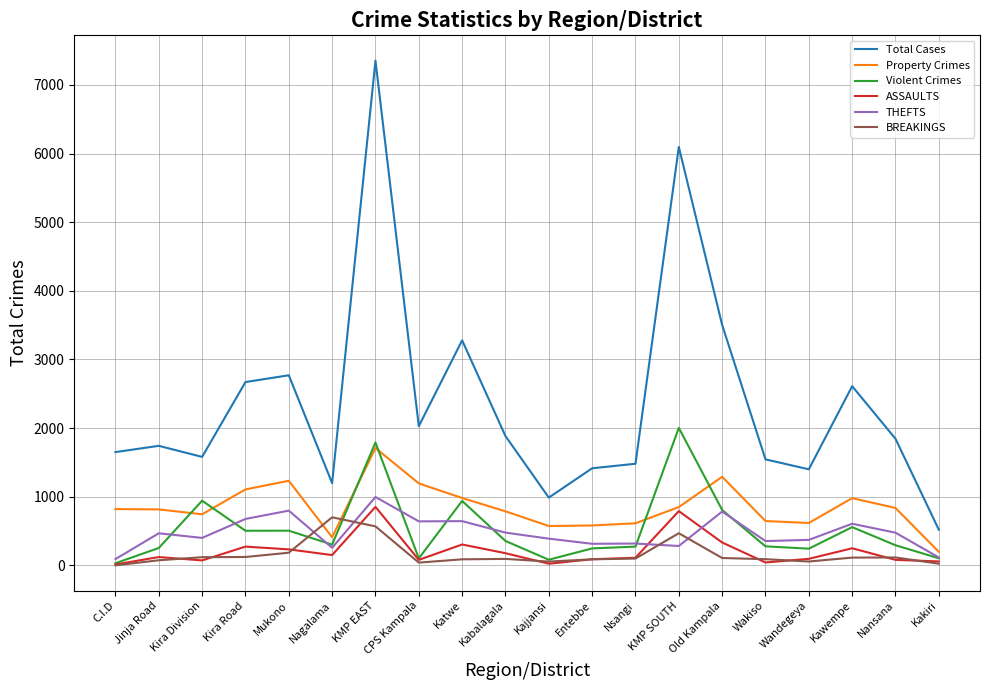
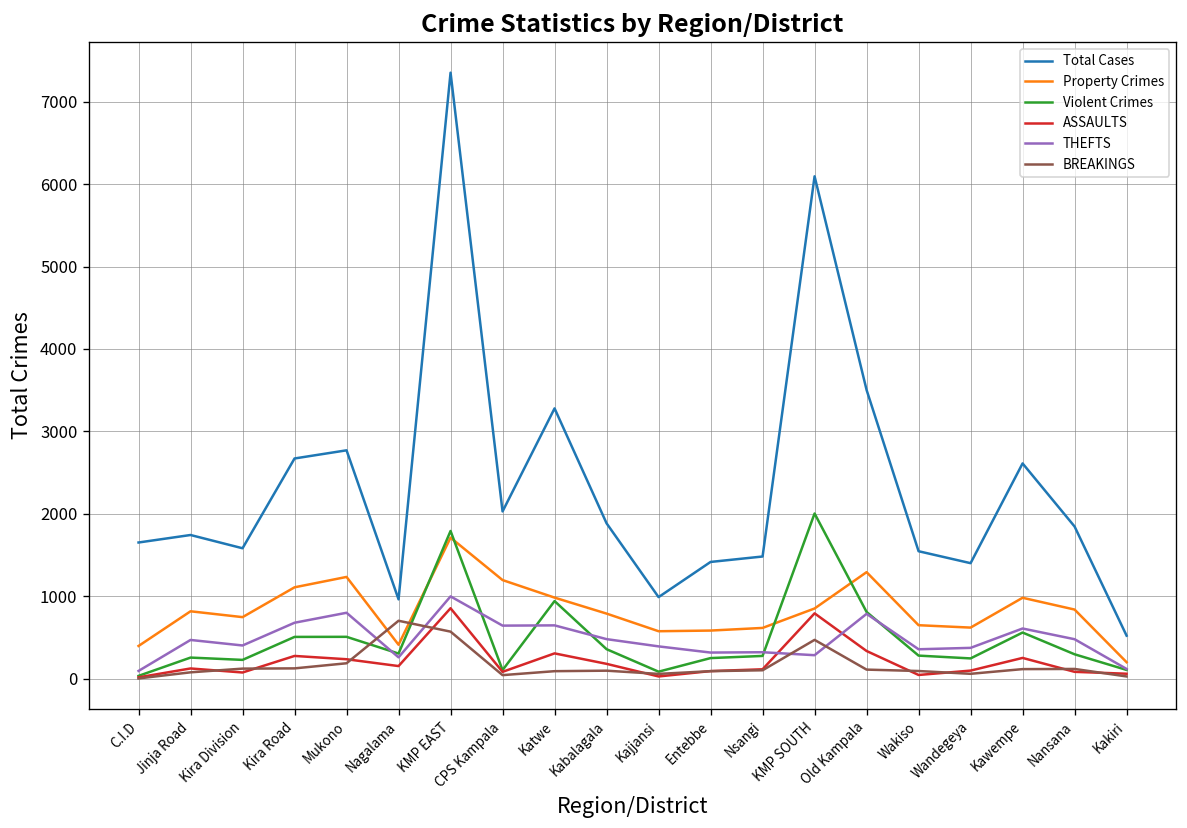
Property Crimes, C.I.D: 800 -> 400
Violent Crimes, Kira Division: 900 -> 200
Total Cases, Nagalama: 1200 -> 1000
